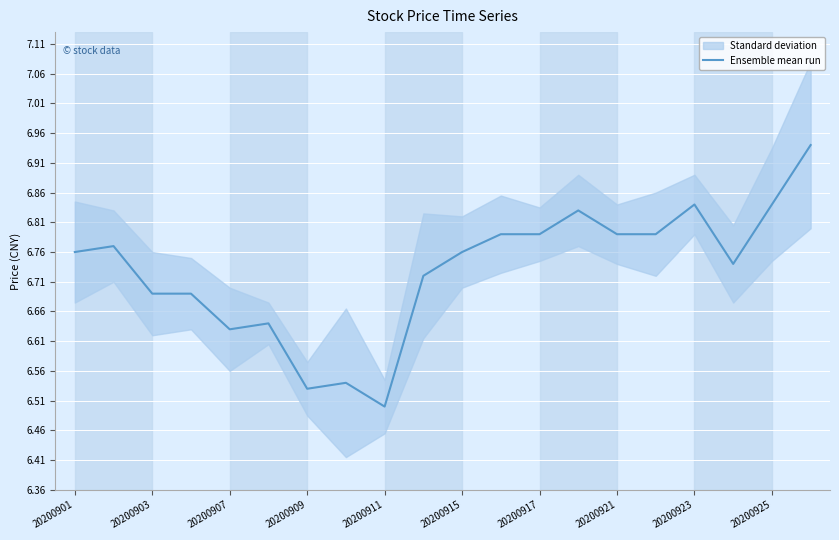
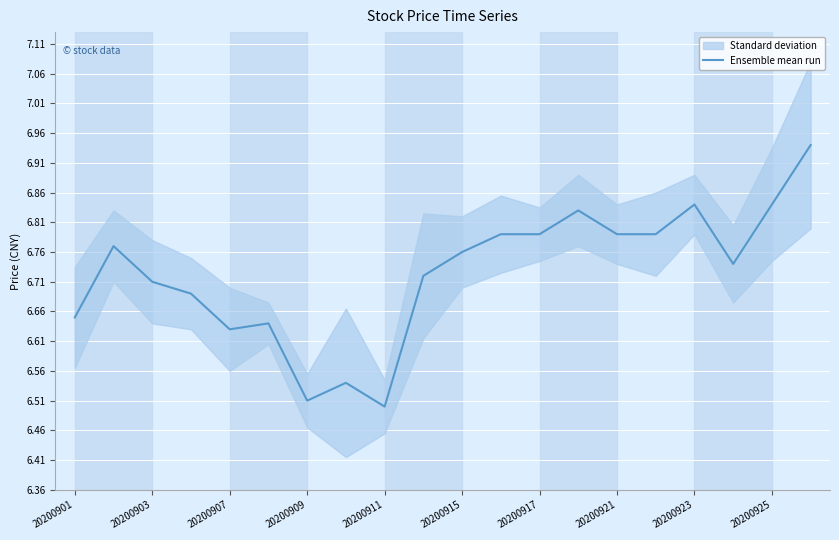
Ensemble mean run, 20200901: 6.76 -> 6.65
Ensemble mean run, 20200903: 6.69 -> 6.71
Ensemble mean run, 20200909: 6.53 -> 6.51
